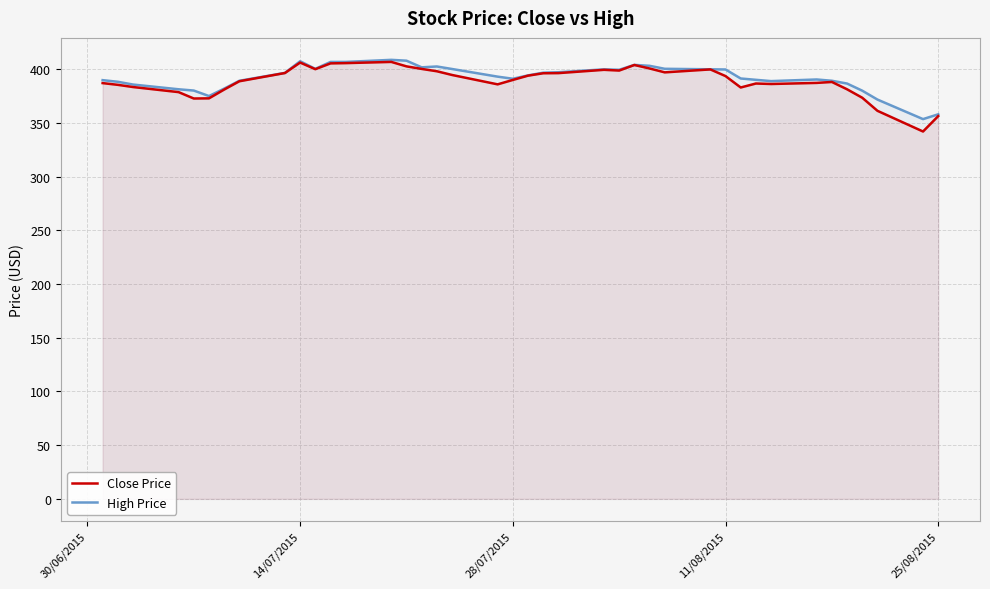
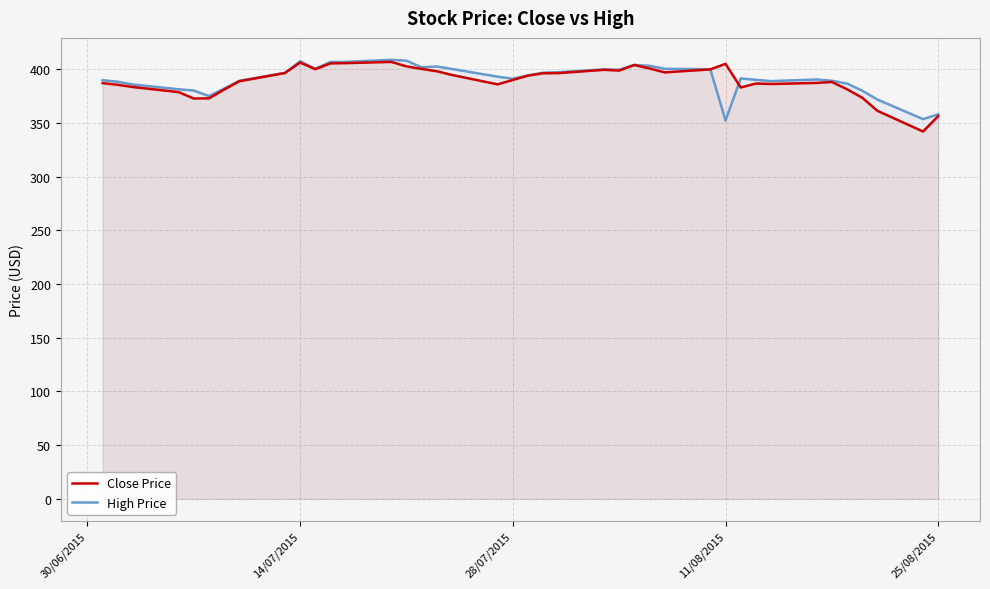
Close Price, 11/08/2015: 394 -> 405
High Price, 11/08/2015: 400 -> 352
